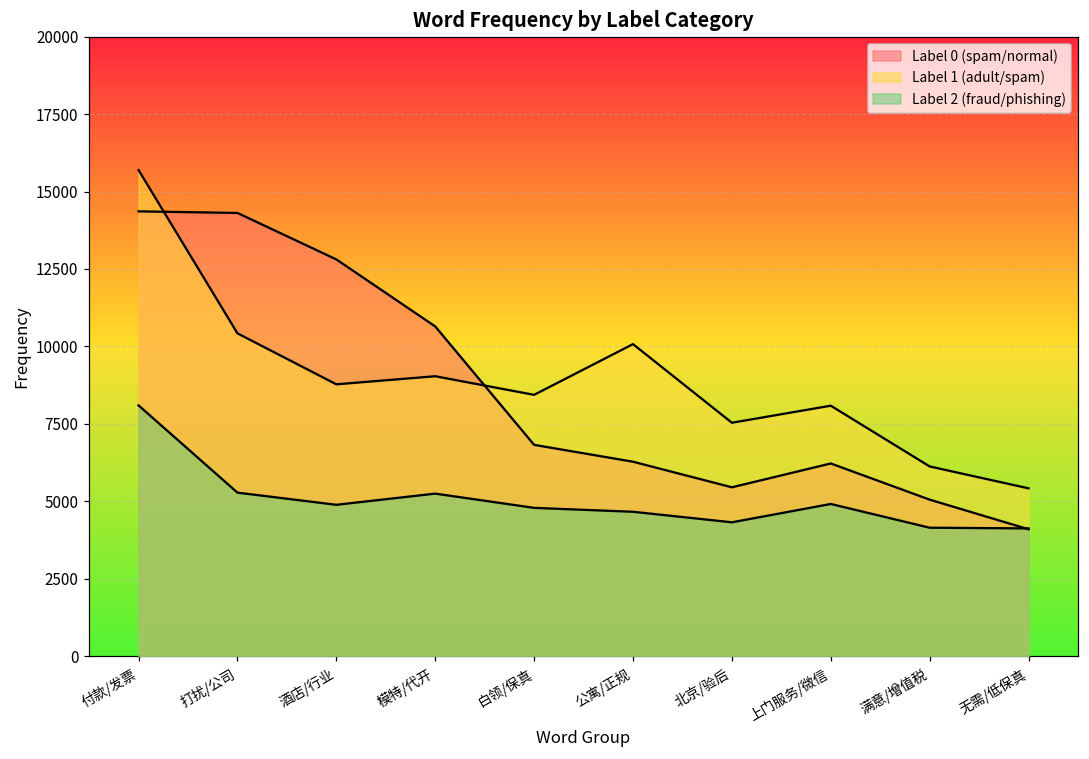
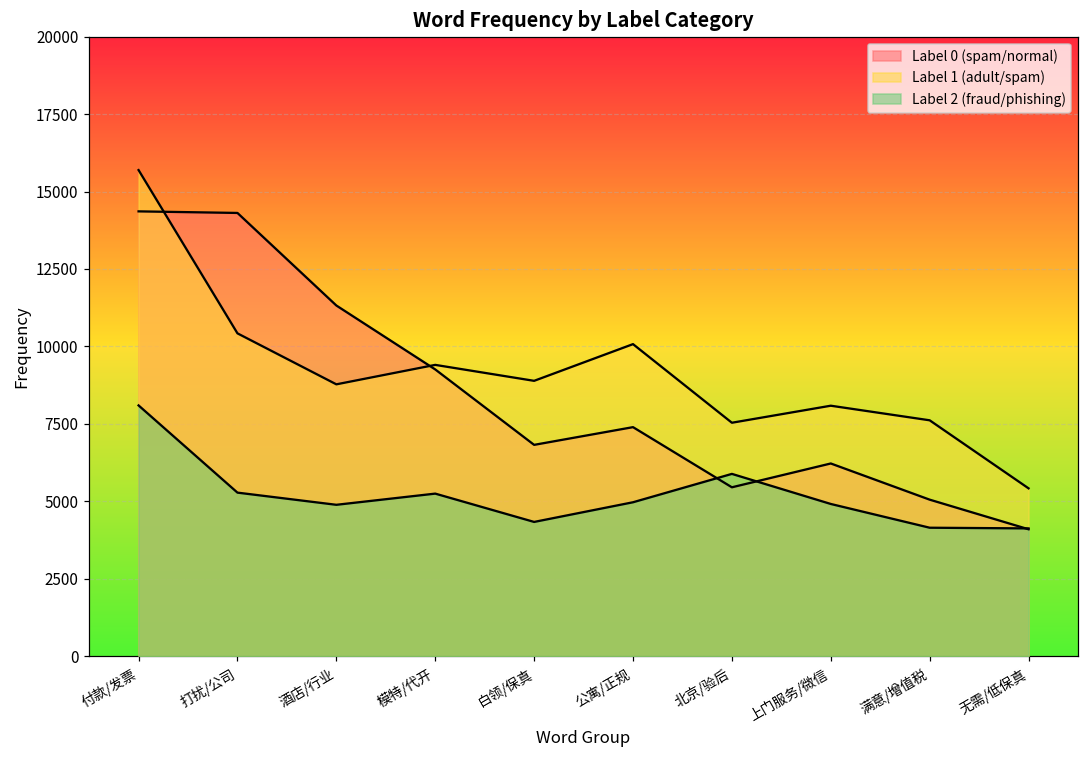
Label 0 (spam/normal), 酒店/行业: 12800 -> 11300
Label 0 (spam/normal), 模特/代开: 10600 -> 9300
Label 1 (adult/spam), 模特/代开: 9000 -> 9400
Label 1 (adult/spam), 白领/保真: 8400 -> 8900
Label 2 (fraud/phishing), 白领/保真: 4800 -> 4300
Label 0 (spam/normal), 公寓/正规: 6300 -> 7400
Label 2 (fraud/phishing), 公寓/正规: 4700 -> 5000
Label 2 (fraud/phishing), 北京/验后: 4300 -> 5900
Label 1 (adult/spam), 满意/增值税: 6100 -> 7600
